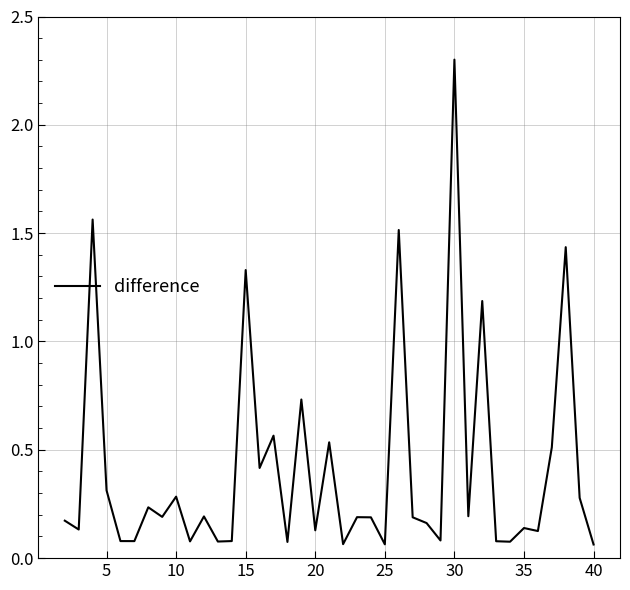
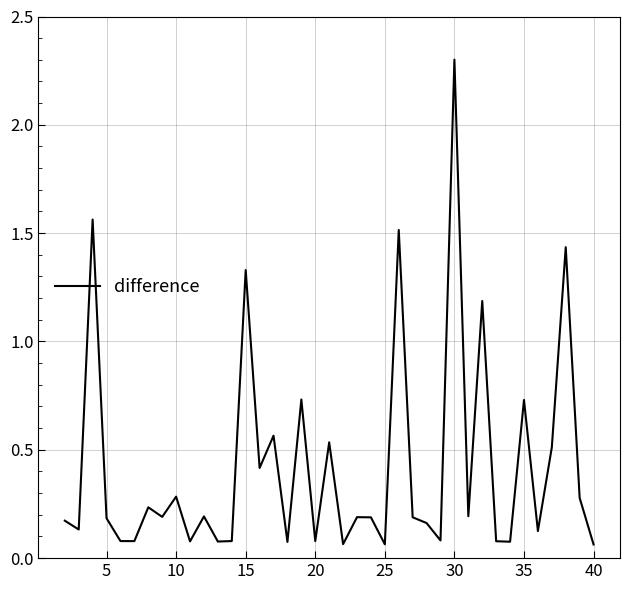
5: 0.31 -> 0.18
20: 0.13 -> 0.08
35: 0.14 -> 0.73
